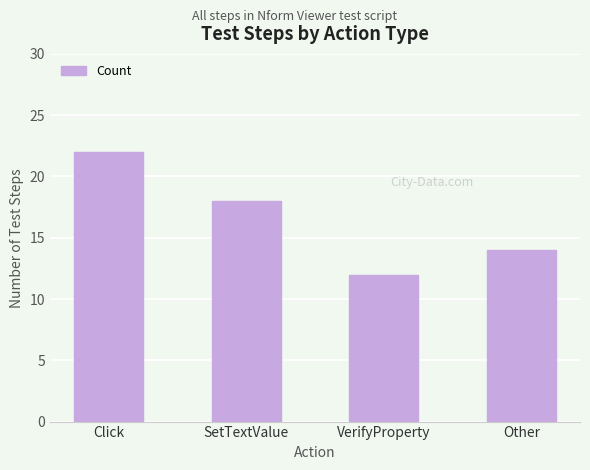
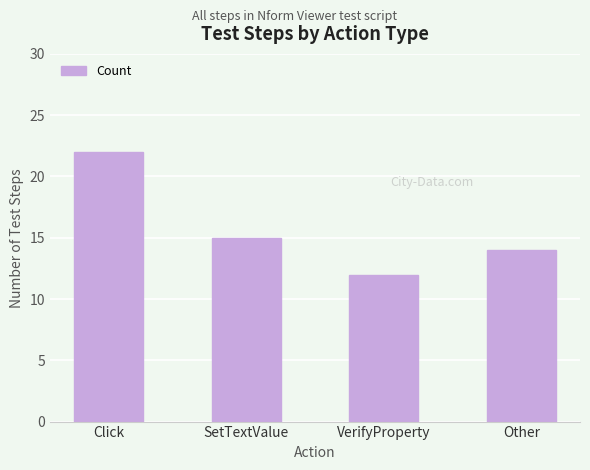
SetTextValue: 18 -> 15
